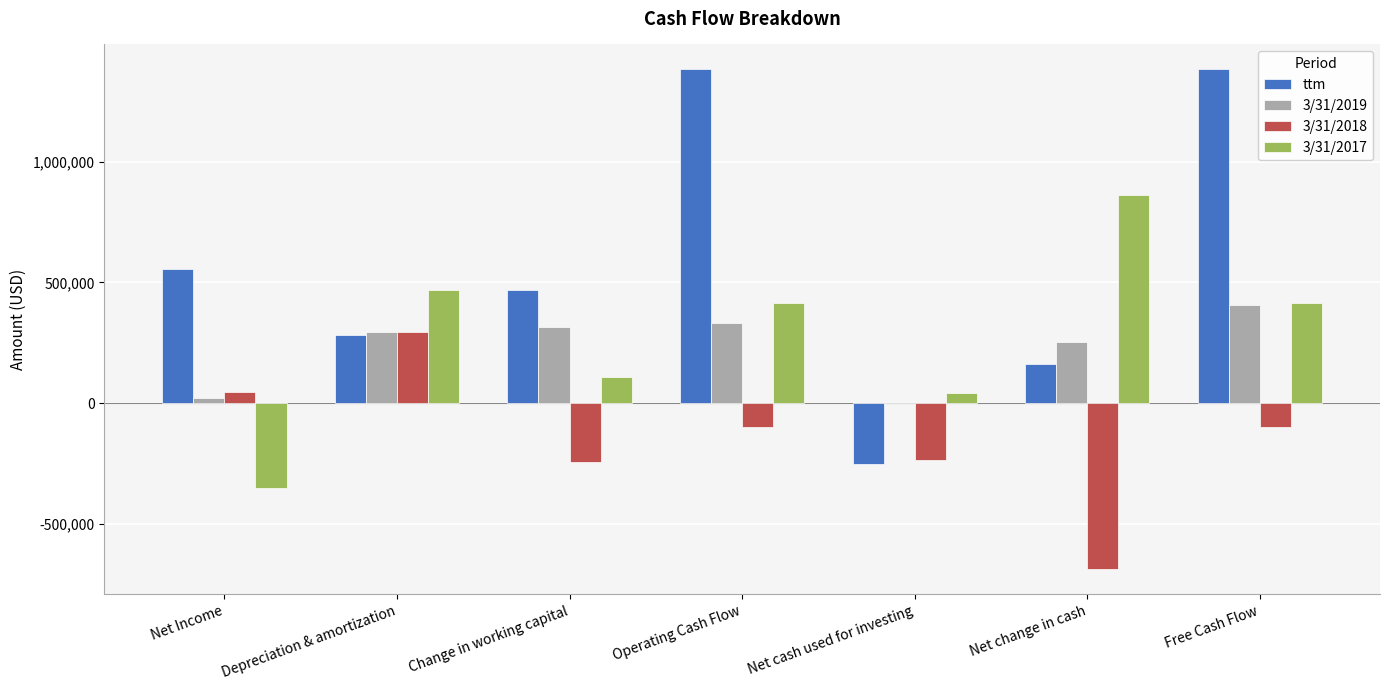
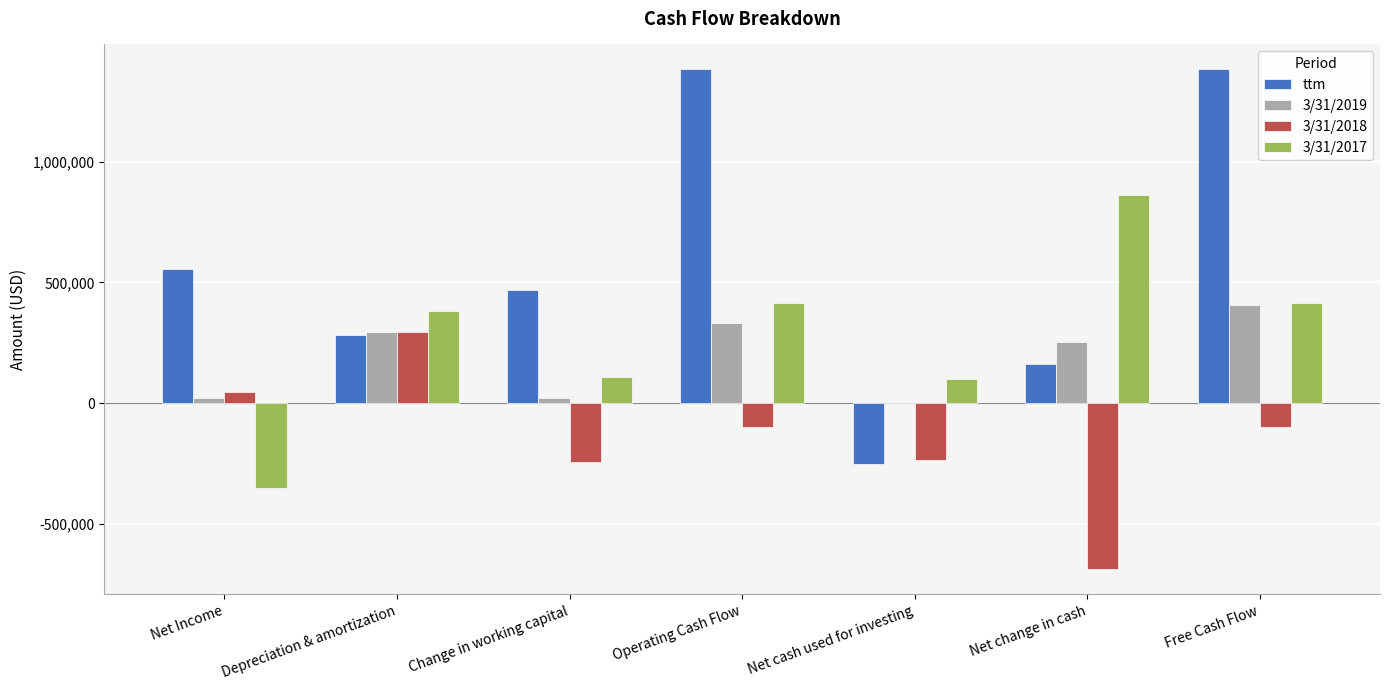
3/31/2017, Depreciation & amortization: 470,000 -> 380,000
3/31/2019, Change in working capital: 320,000 -> 20,000
3/31/2017, Net cash used for investing: 40,000 -> 100,000
